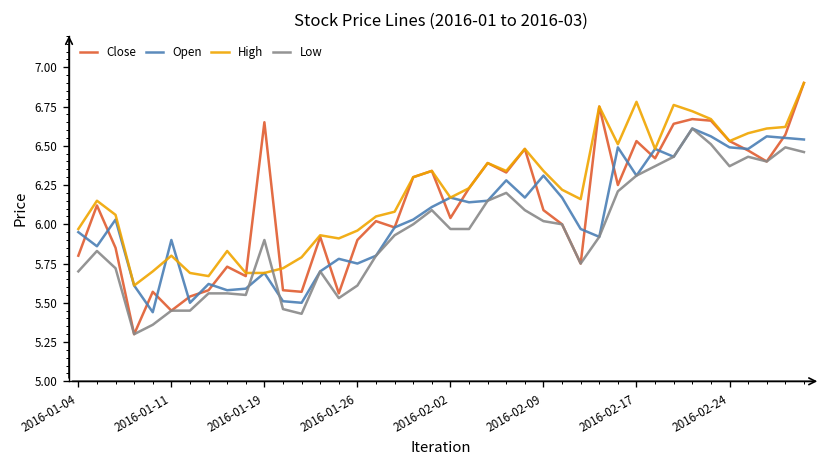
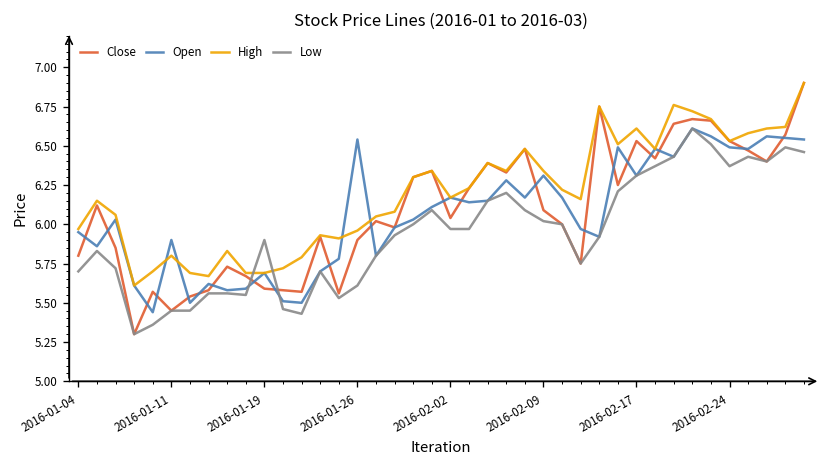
Close, 2016-01-19: 6.65 -> 5.59
Open, 2016-01-26: 5.75 -> 6.54
High, 2016-02-17: 6.78 -> 6.61
